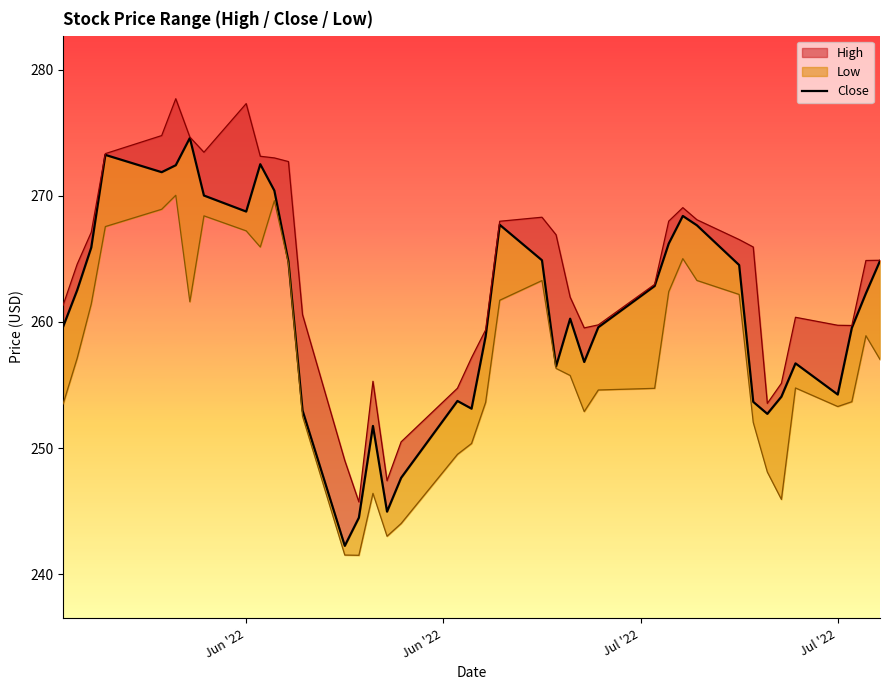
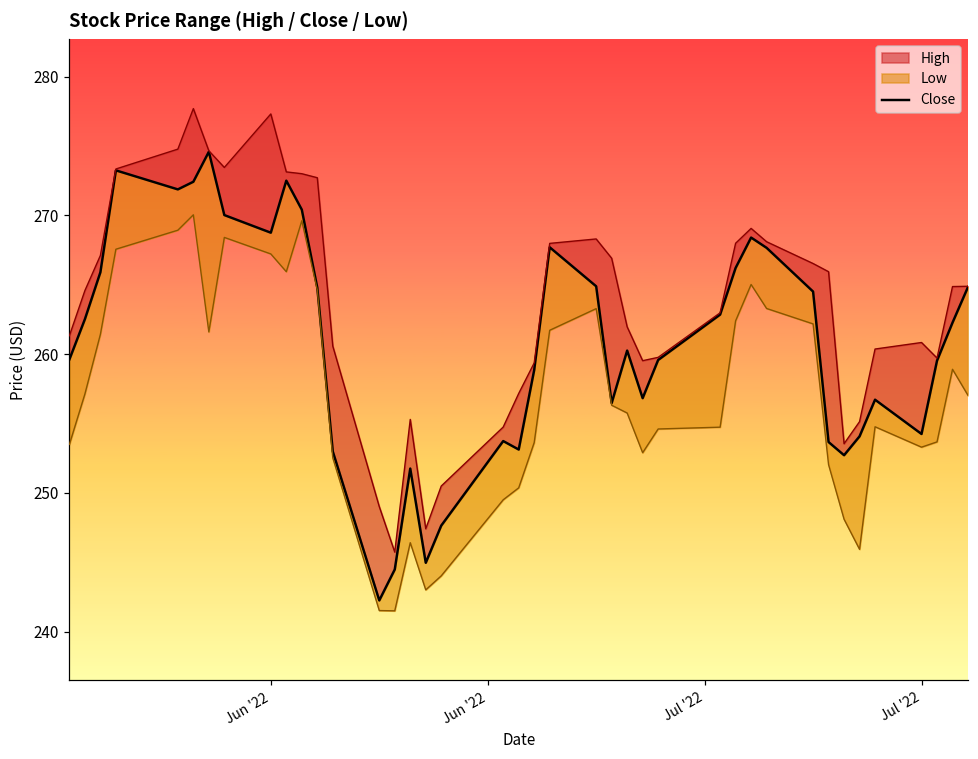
High, Jul '22: 259.7 -> 260.8
